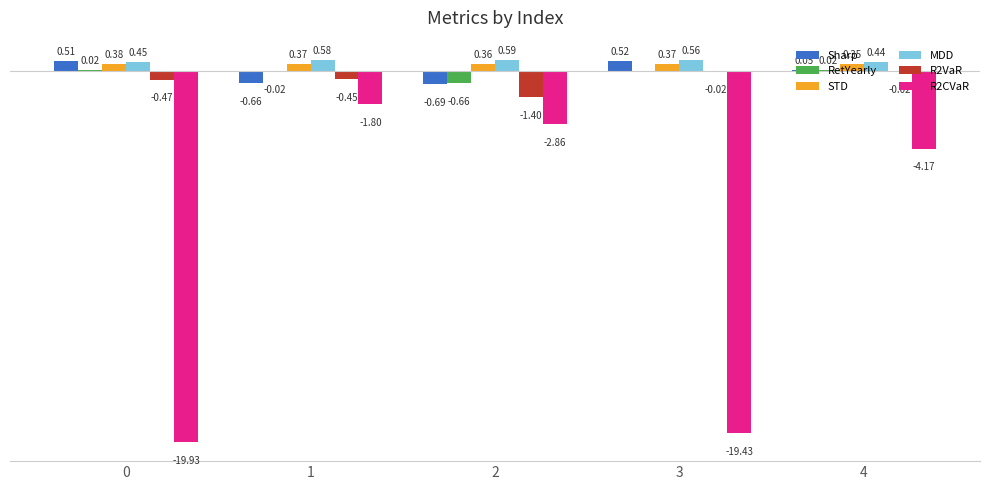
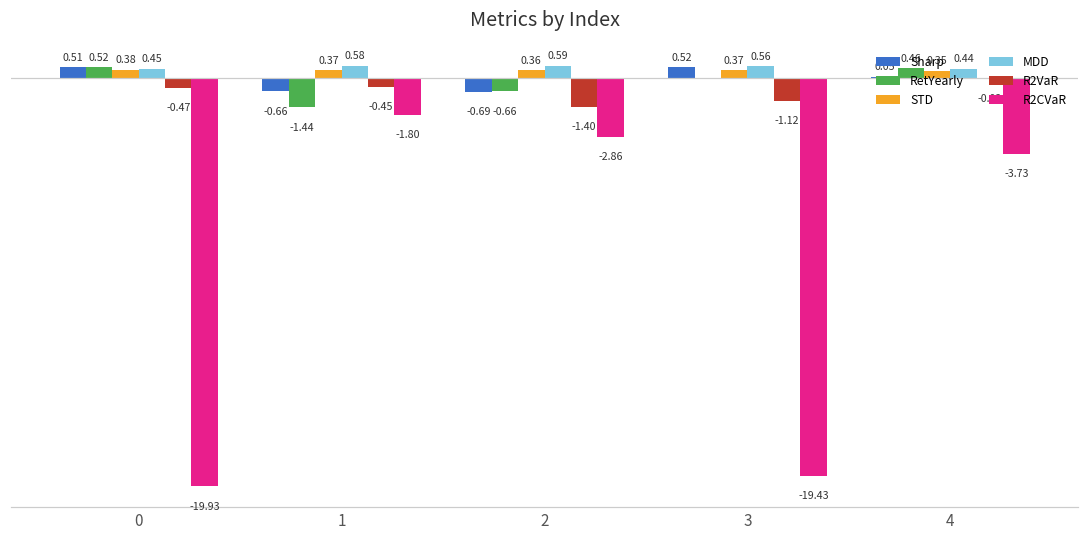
RetYearly, 0: 0.02 -> 0.52
RetYearly, 1: -0.02 -> -1.44
R2VaR, 3: -0.02 -> -1.12
RetYearly, 4: 0.02 -> 0.46
R2CVaR, 4: -4.17 -> -3.73
